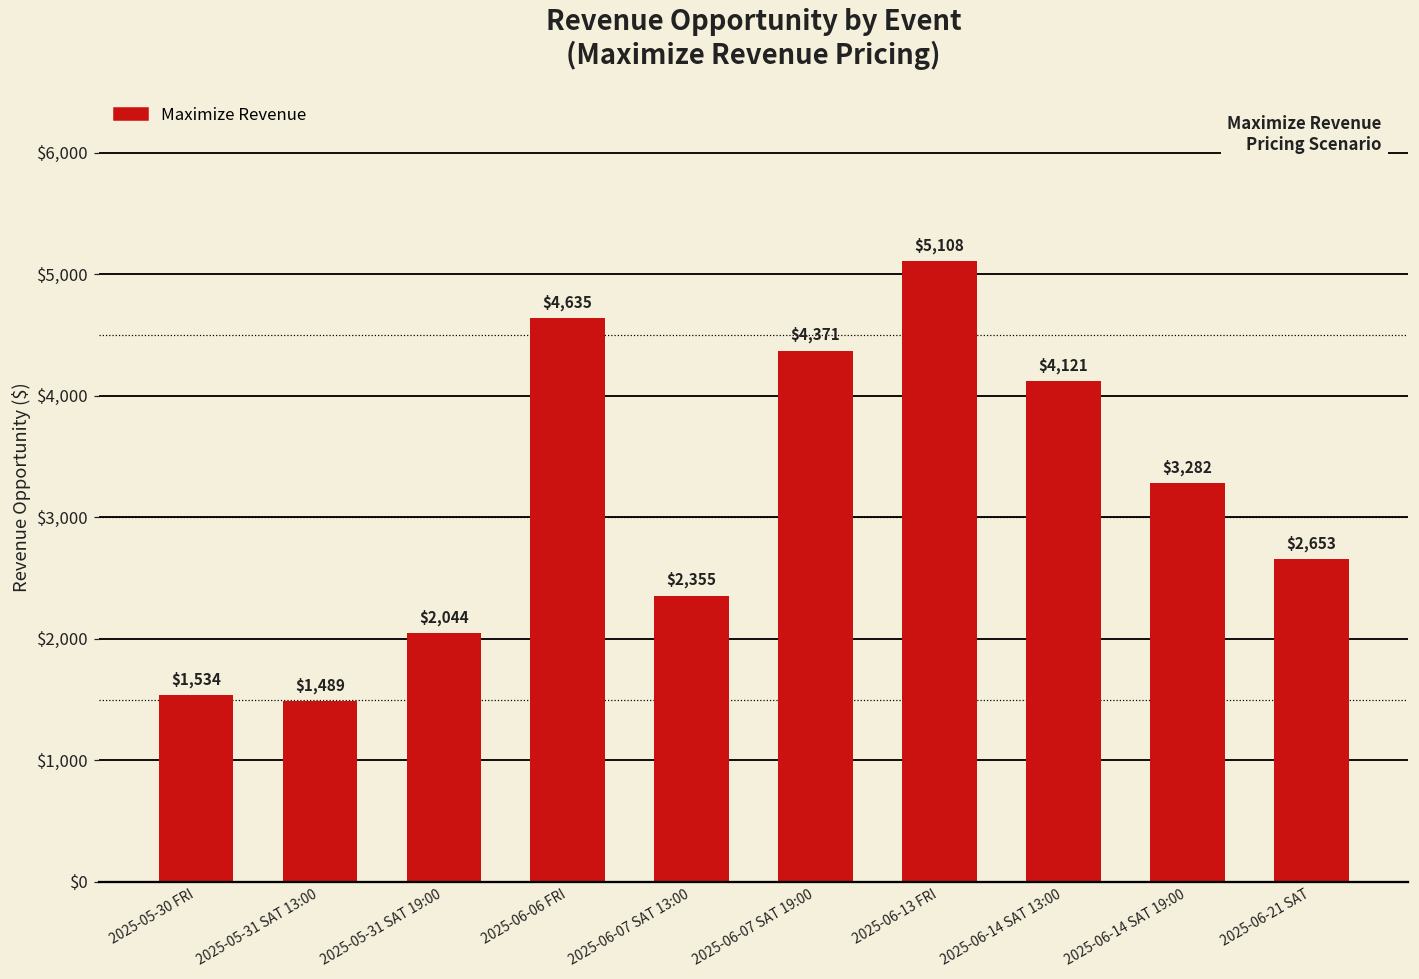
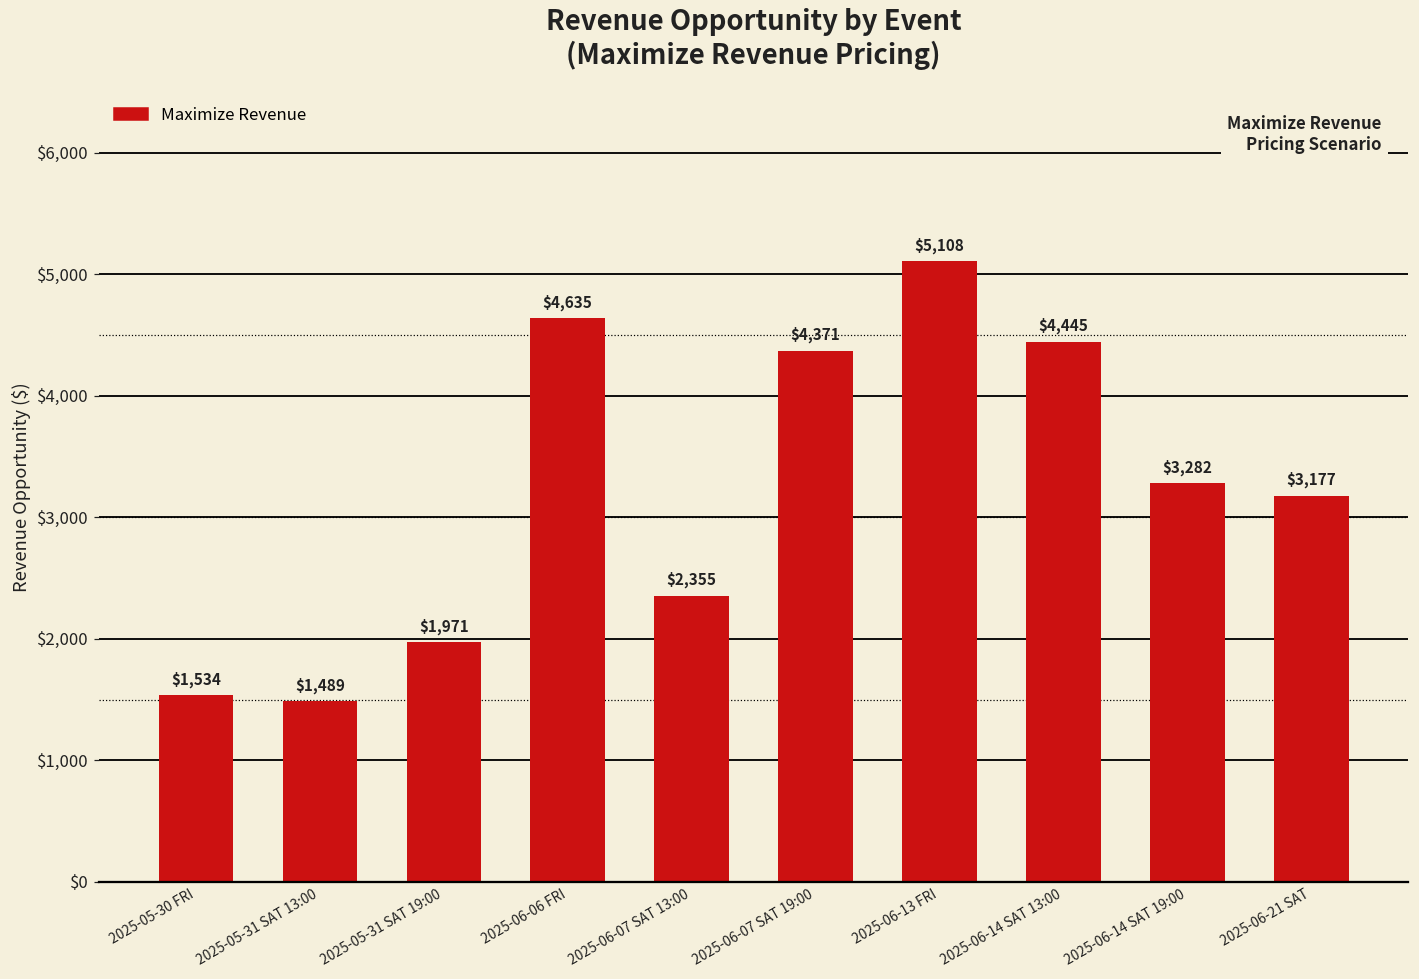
2025-05-31 SAT 19:00: $2,044 -> $1,971
2025-06-14 SAT 13:00: $4,121 -> $4,445
2025-06-21 SAT: $2,653 -> $3,177
